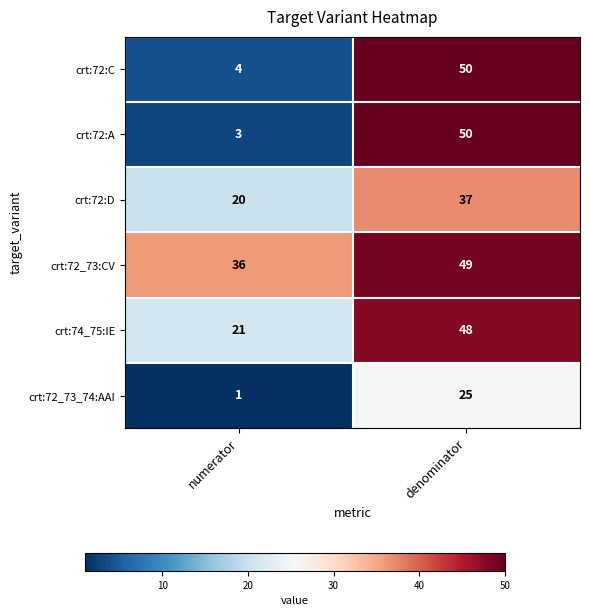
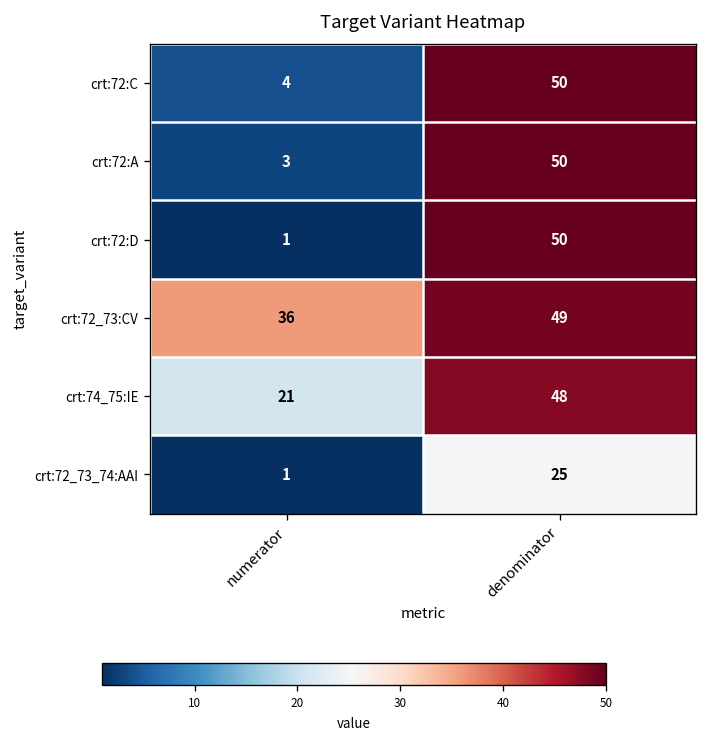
crt:72:D, numerator: 20 -> 1
crt:72:D, denominator: 37 -> 50
